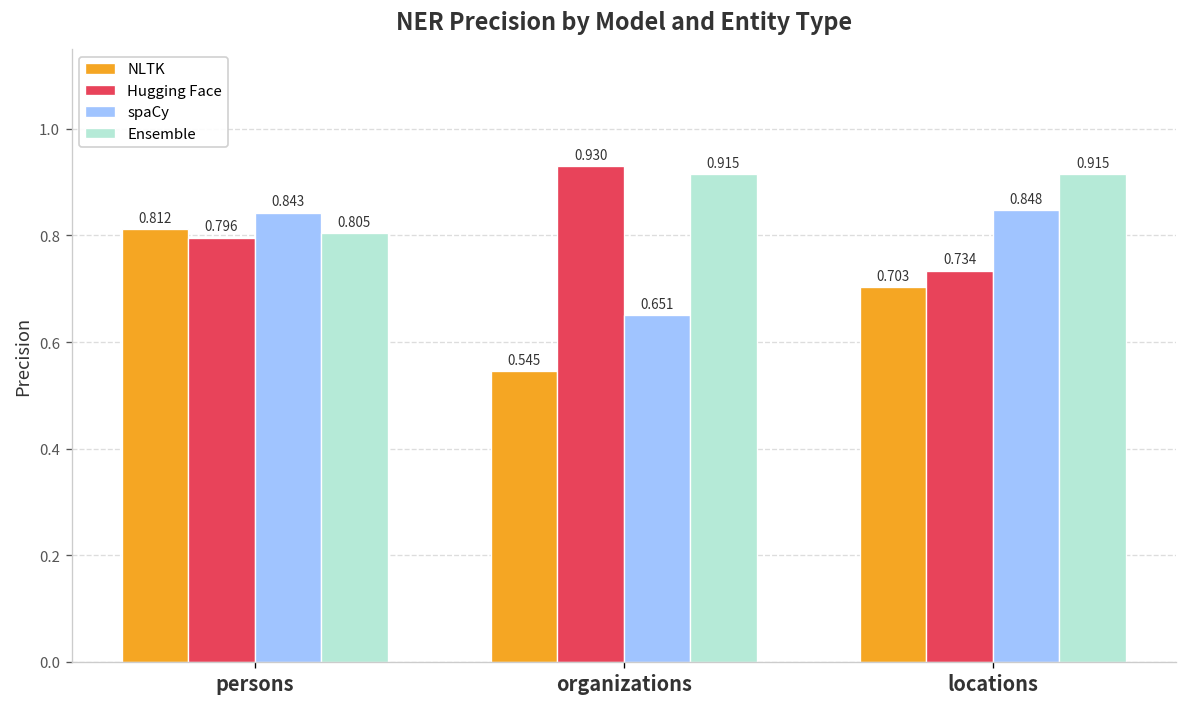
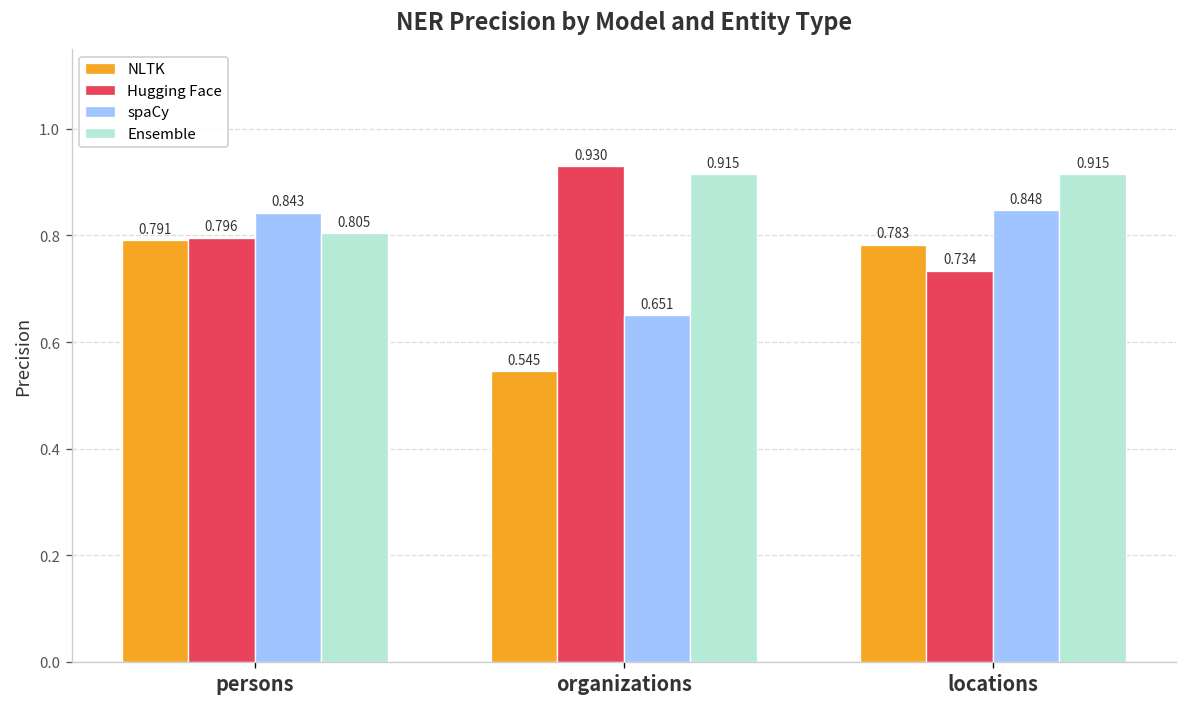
NLTK, persons: 0.812 -> 0.791
NLTK, locations: 0.703 -> 0.783
